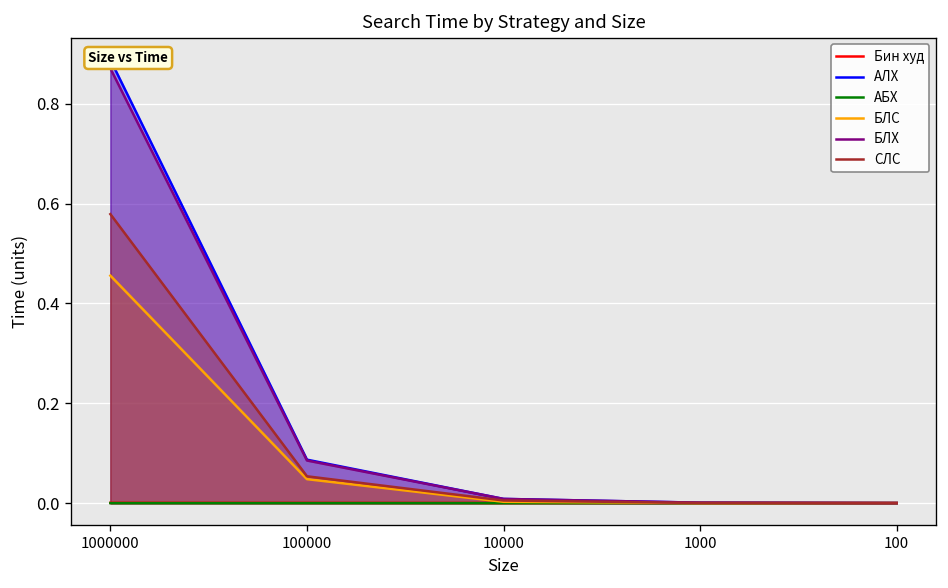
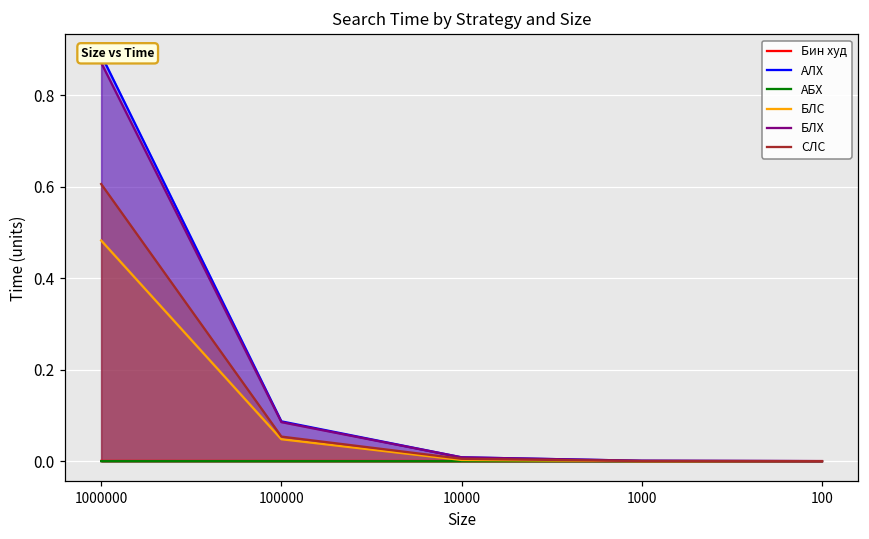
БЛС, 1000000: 0.46 -> 0.48
СЛС, 1000000: 0.58 -> 0.61
